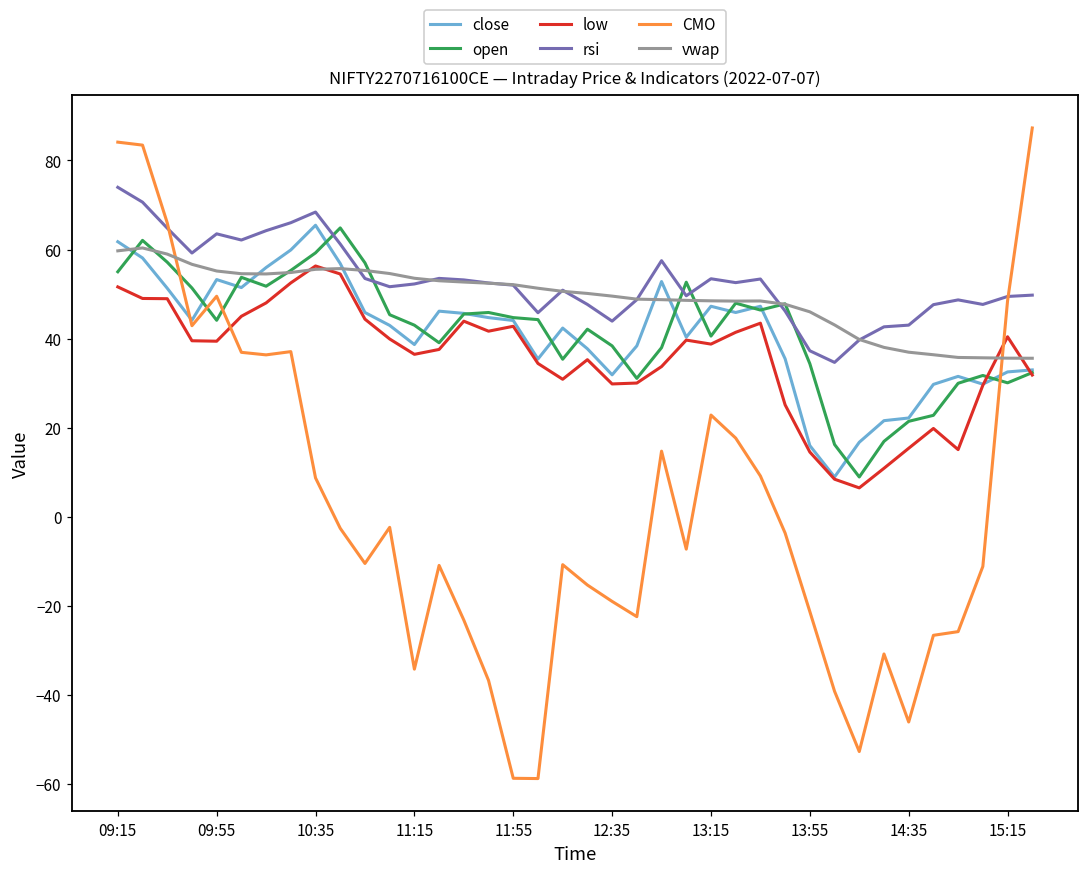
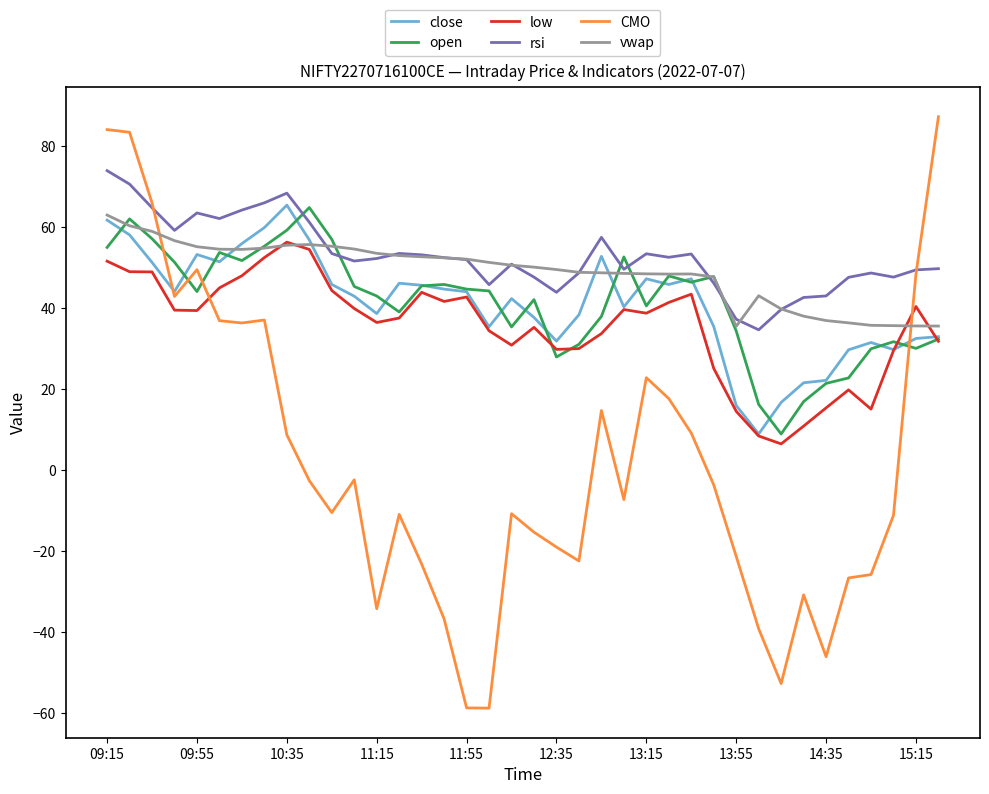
vwap, 09:15: 60 -> 63
open, 12:35: 38 -> 28
vwap, 13:55: 46 -> 36
